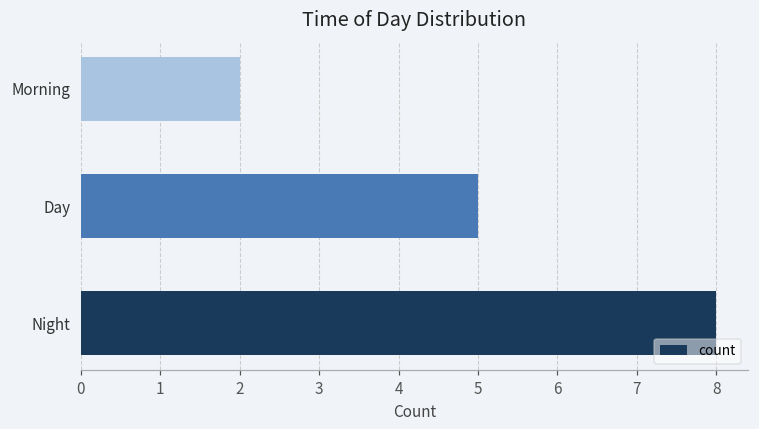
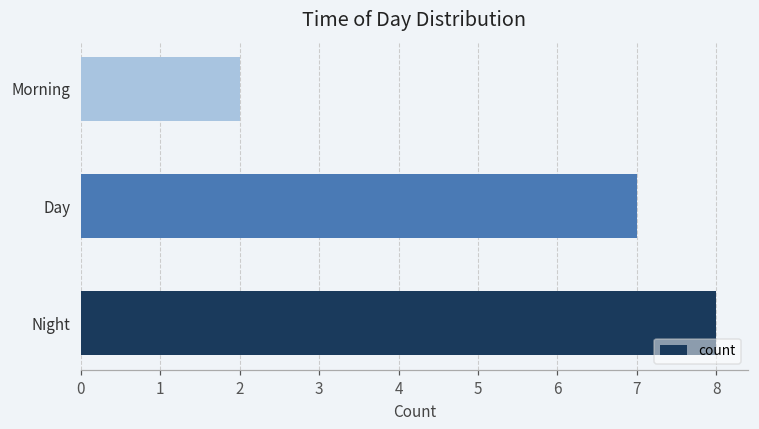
Day: 5 -> 7
